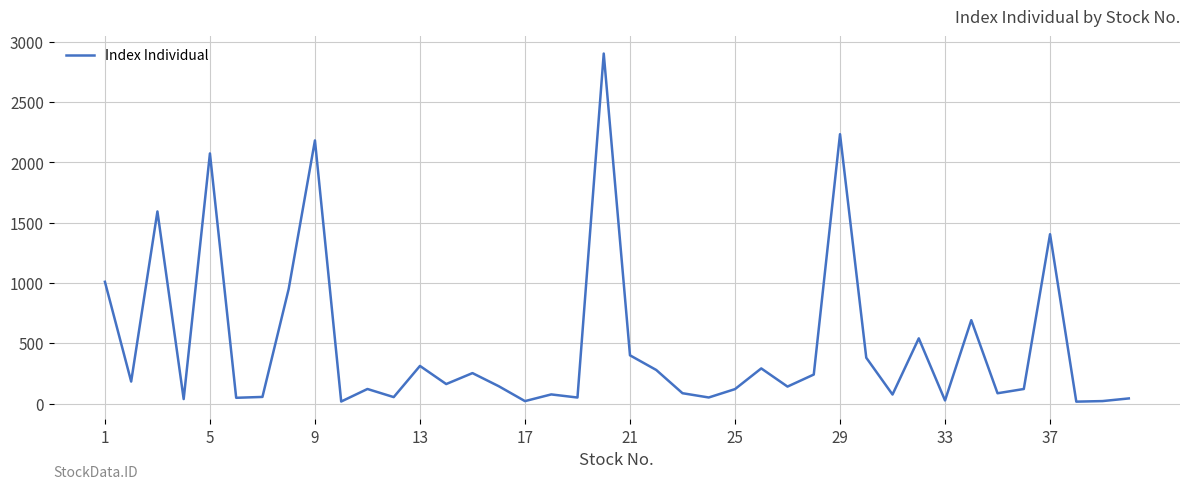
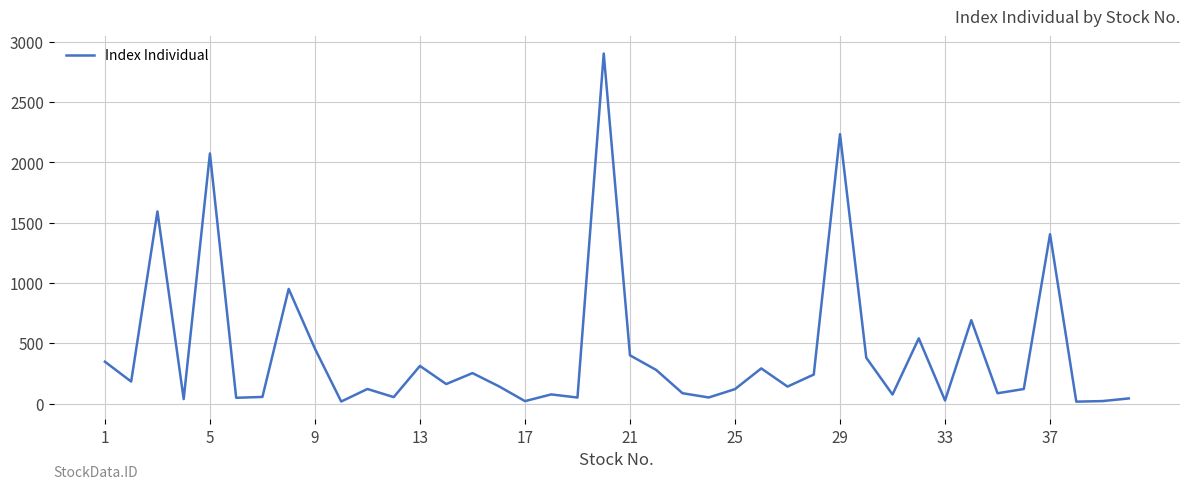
1: 1010 -> 350
9: 2180 -> 450
